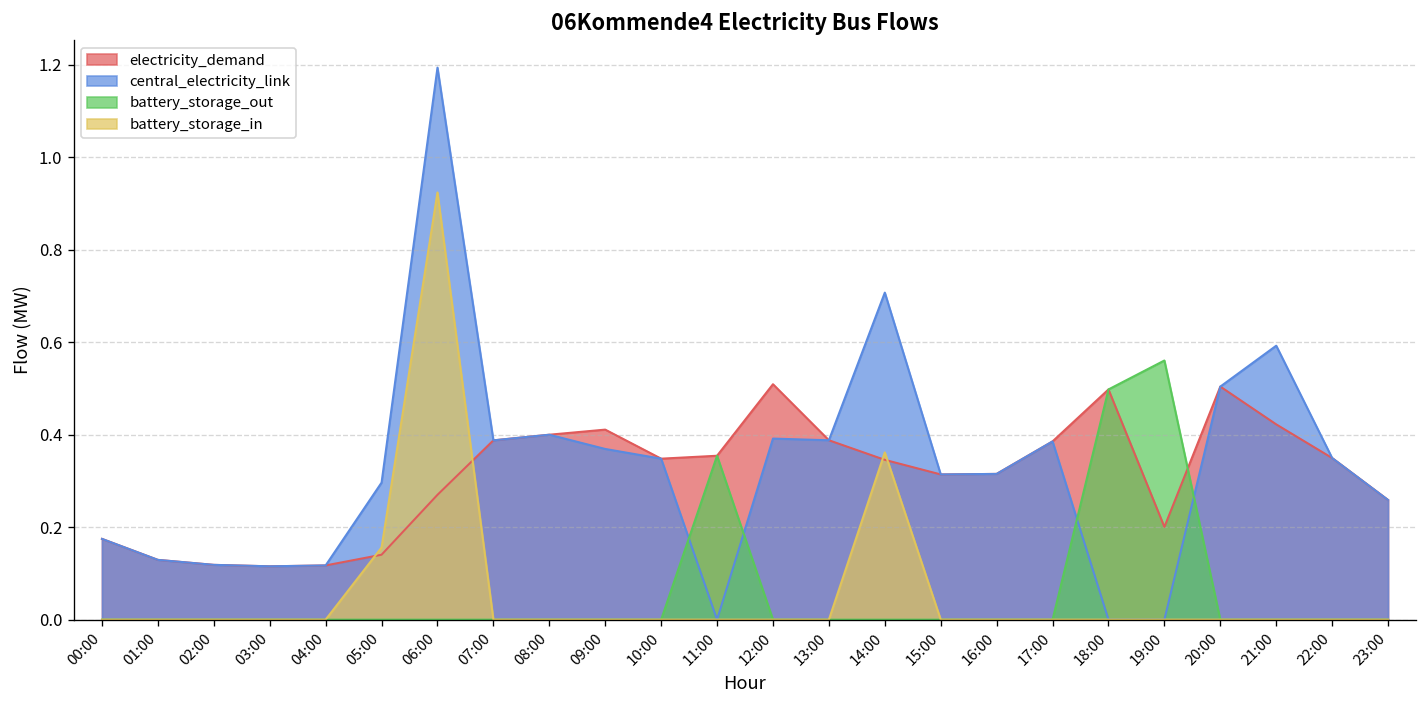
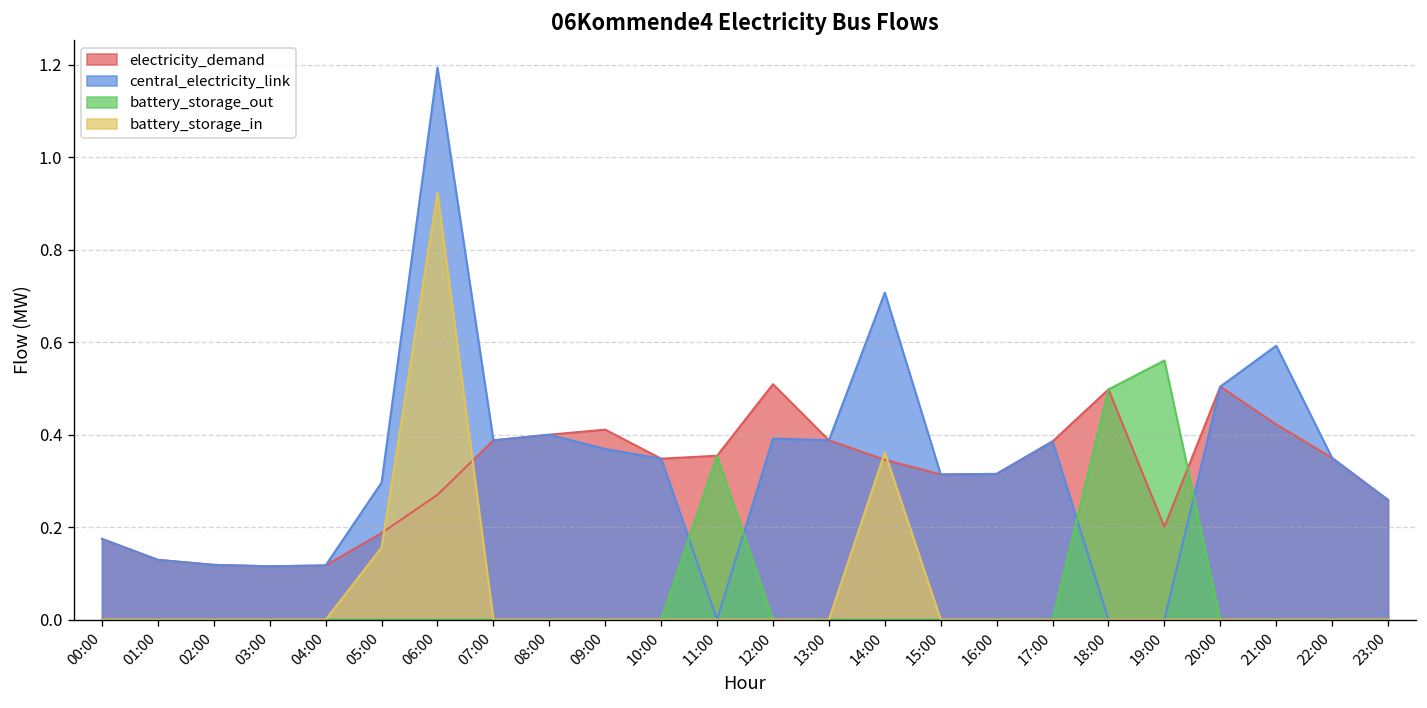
electricity_demand, 05:00: 0.14 -> 0.19
